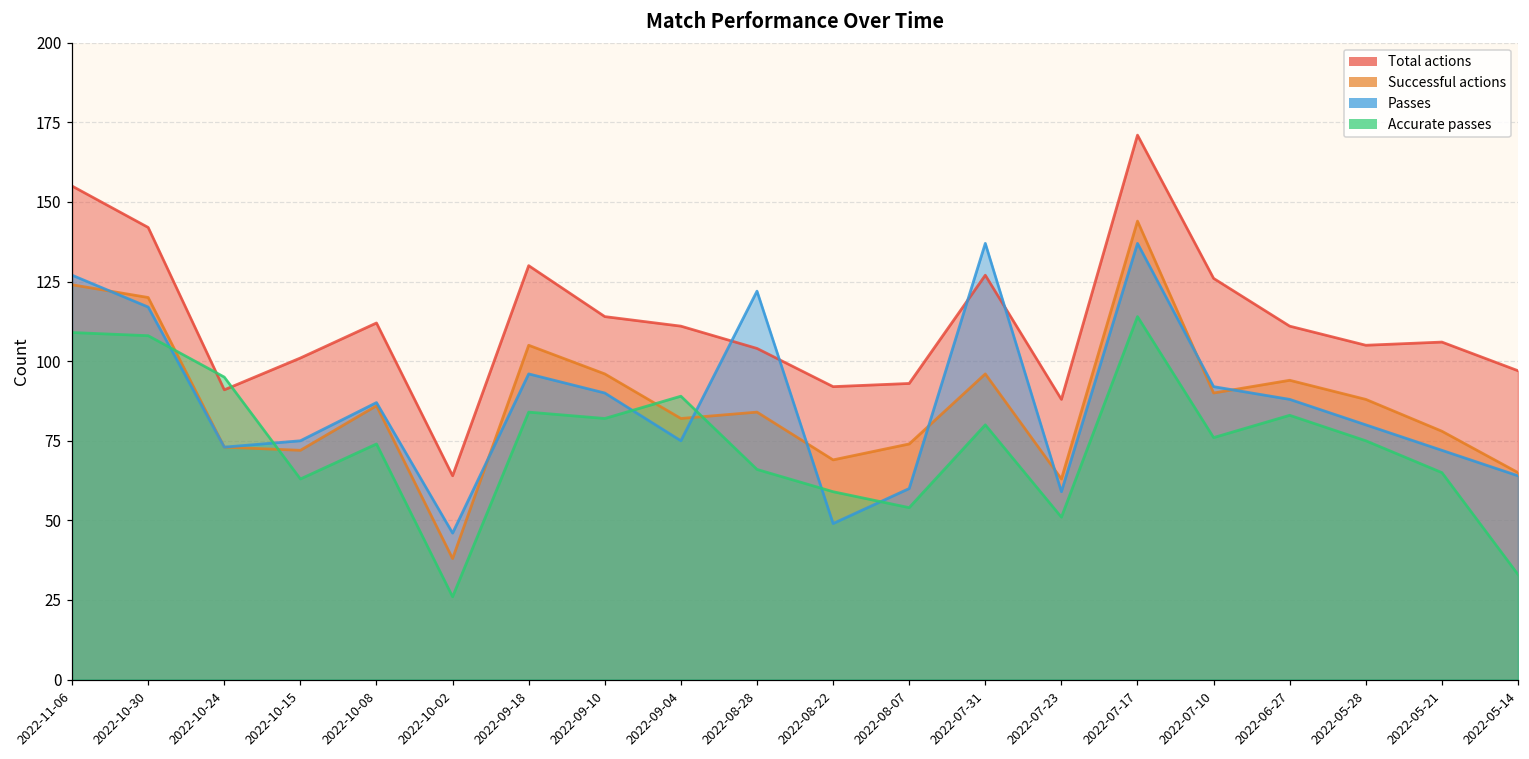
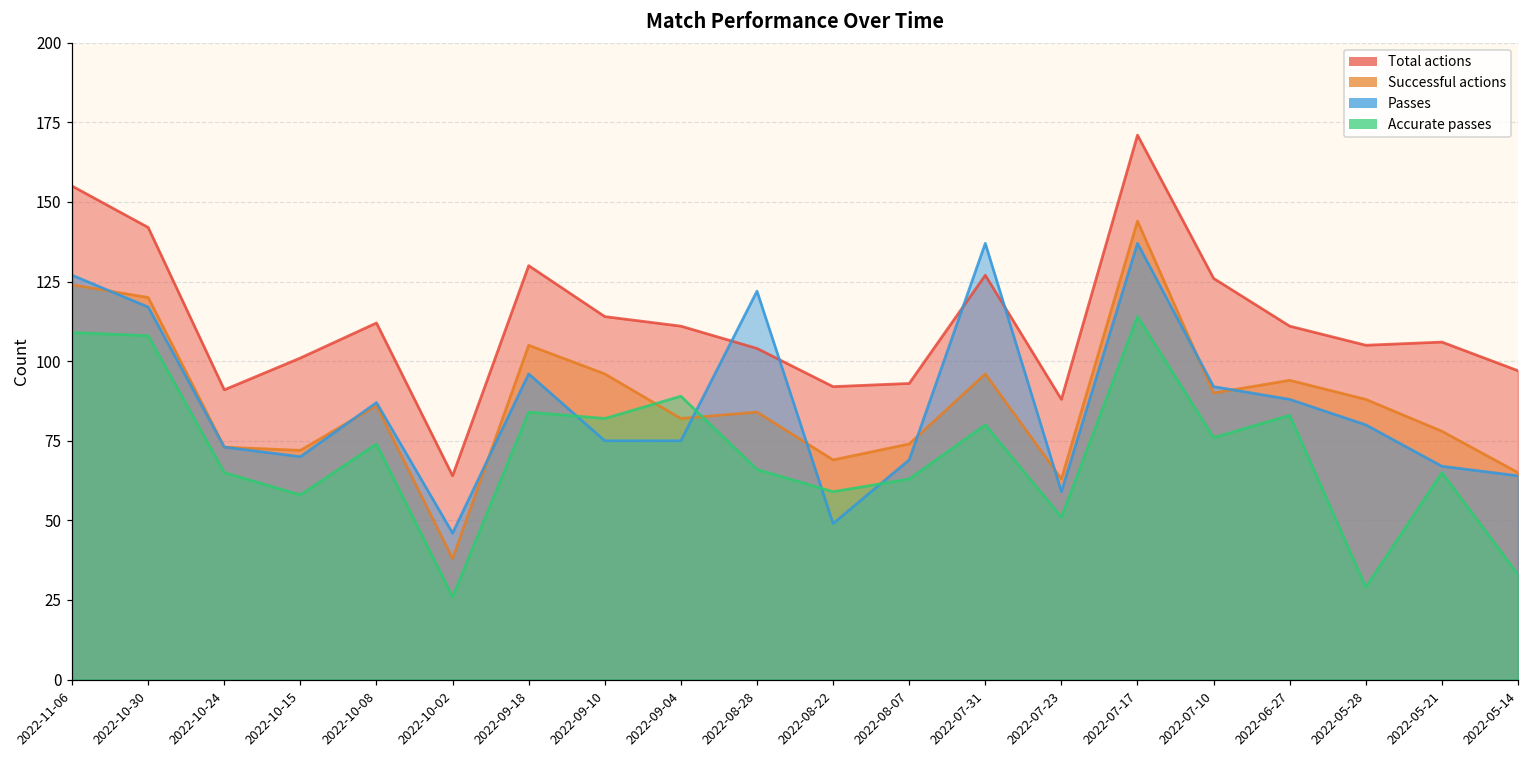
Accurate passes, 2022-10-24: 95 -> 65
Passes, 2022-10-15: 75 -> 70
Accurate passes, 2022-10-15: 63 -> 58
Passes, 2022-09-10: 90 -> 75
Passes, 2022-08-07: 60 -> 69
Accurate passes, 2022-08-07: 54 -> 63
Accurate passes, 2022-05-28: 75 -> 29
Passes, 2022-05-21: 72 -> 67
